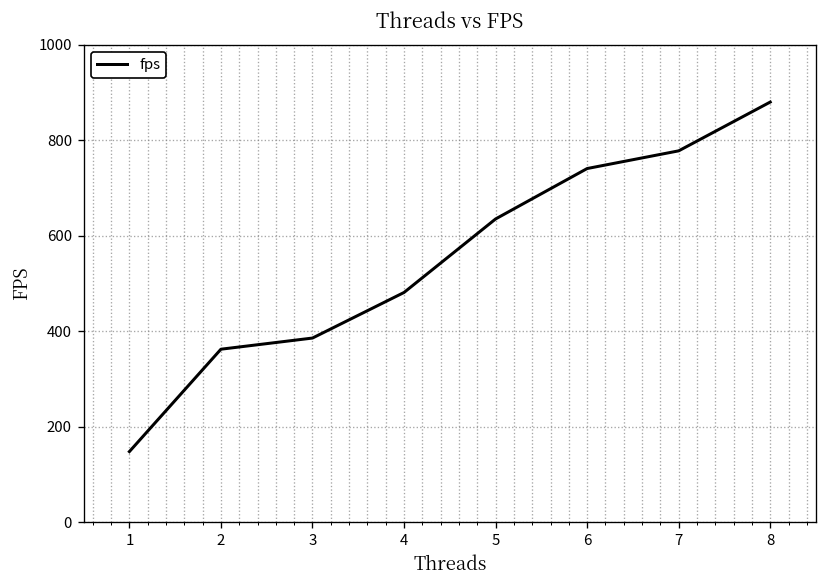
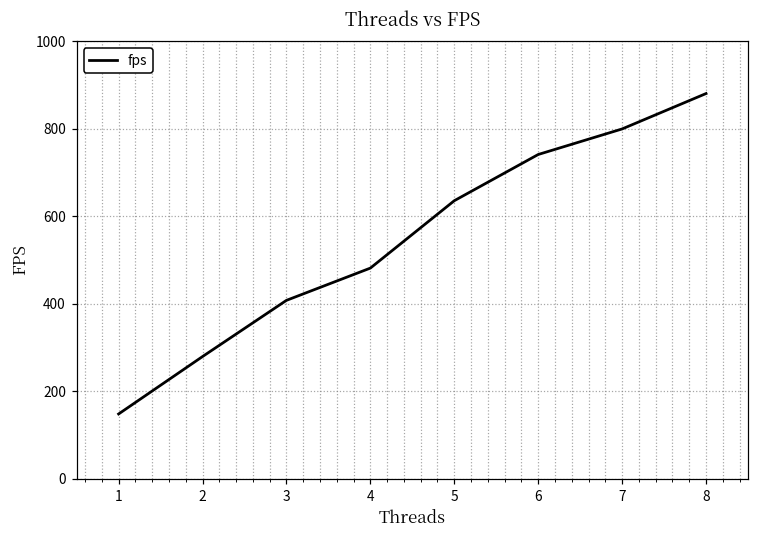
2: 360 -> 280
3: 390 -> 410
7: 780 -> 800
